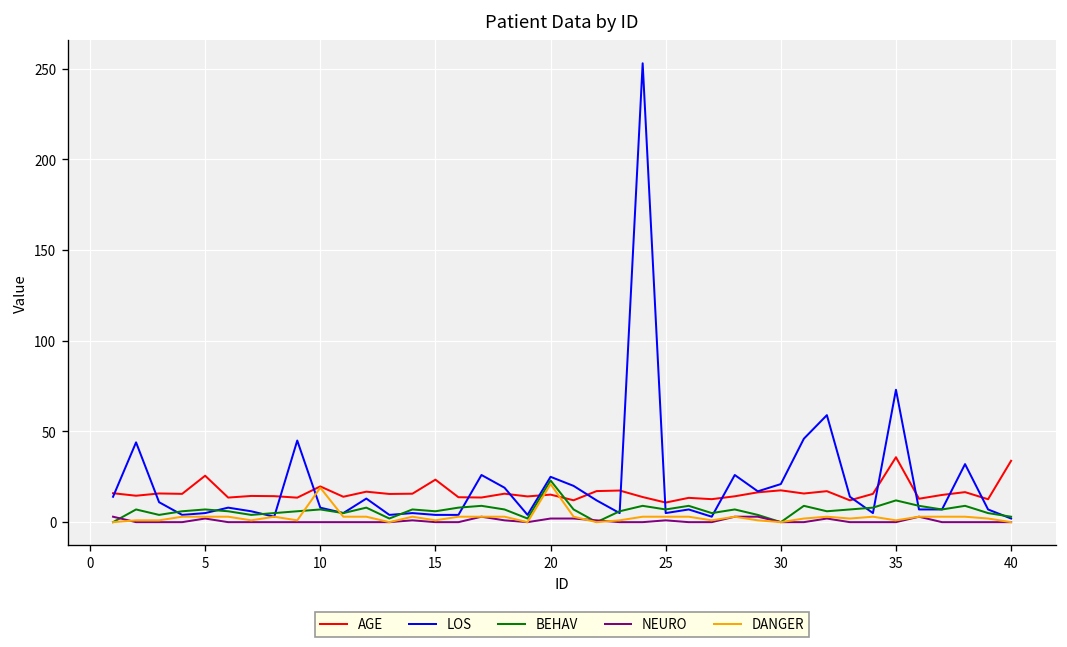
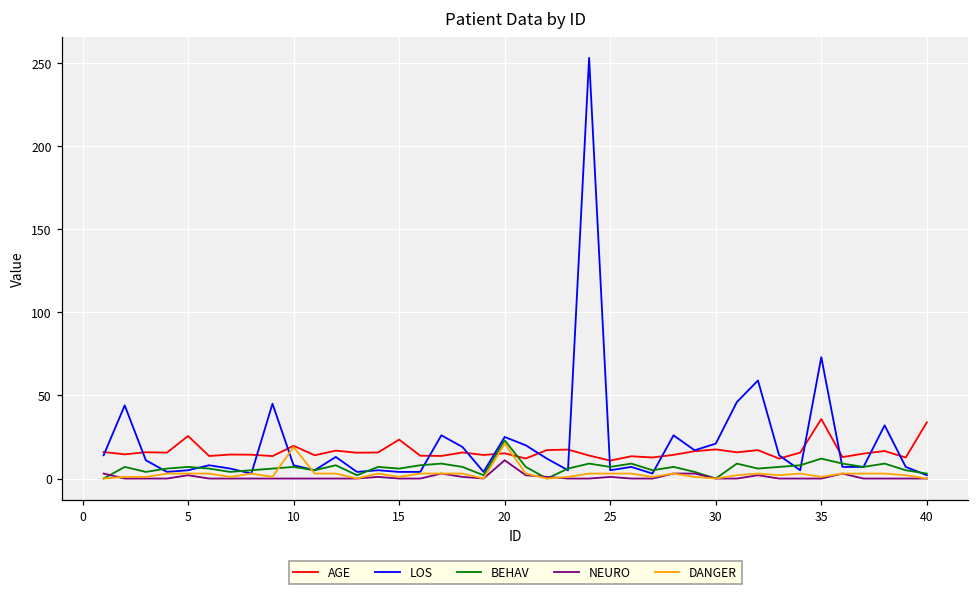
NEURO, 20: 2 -> 11
